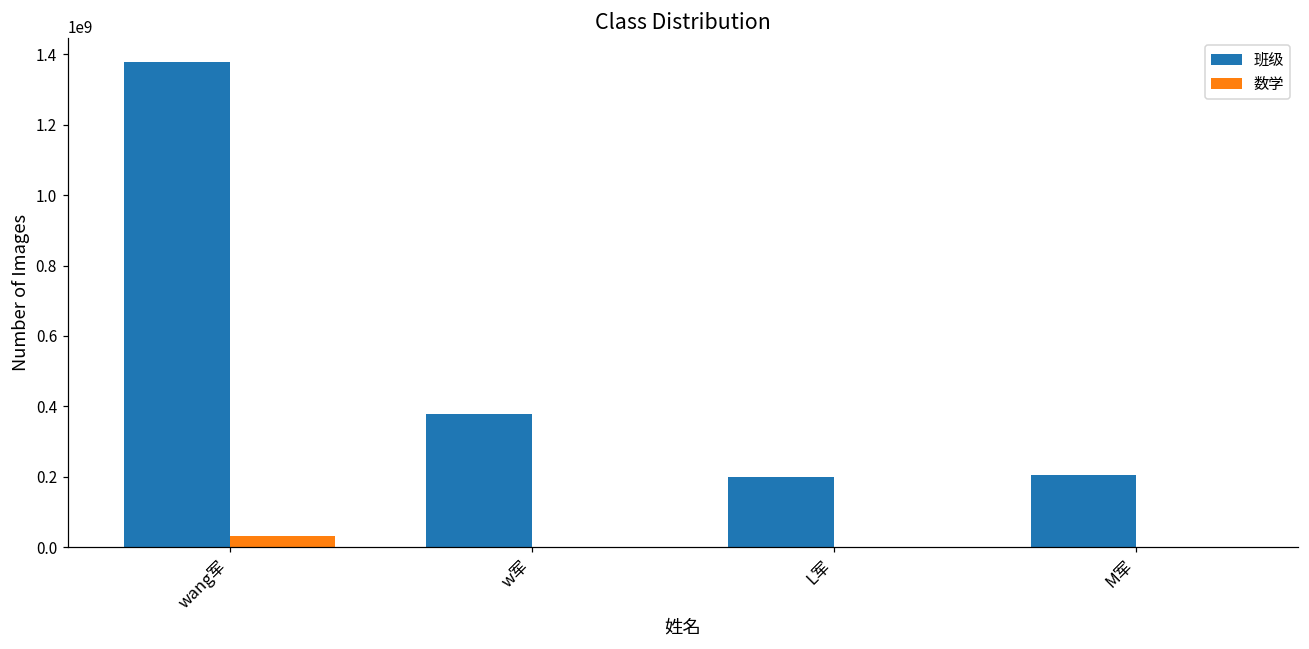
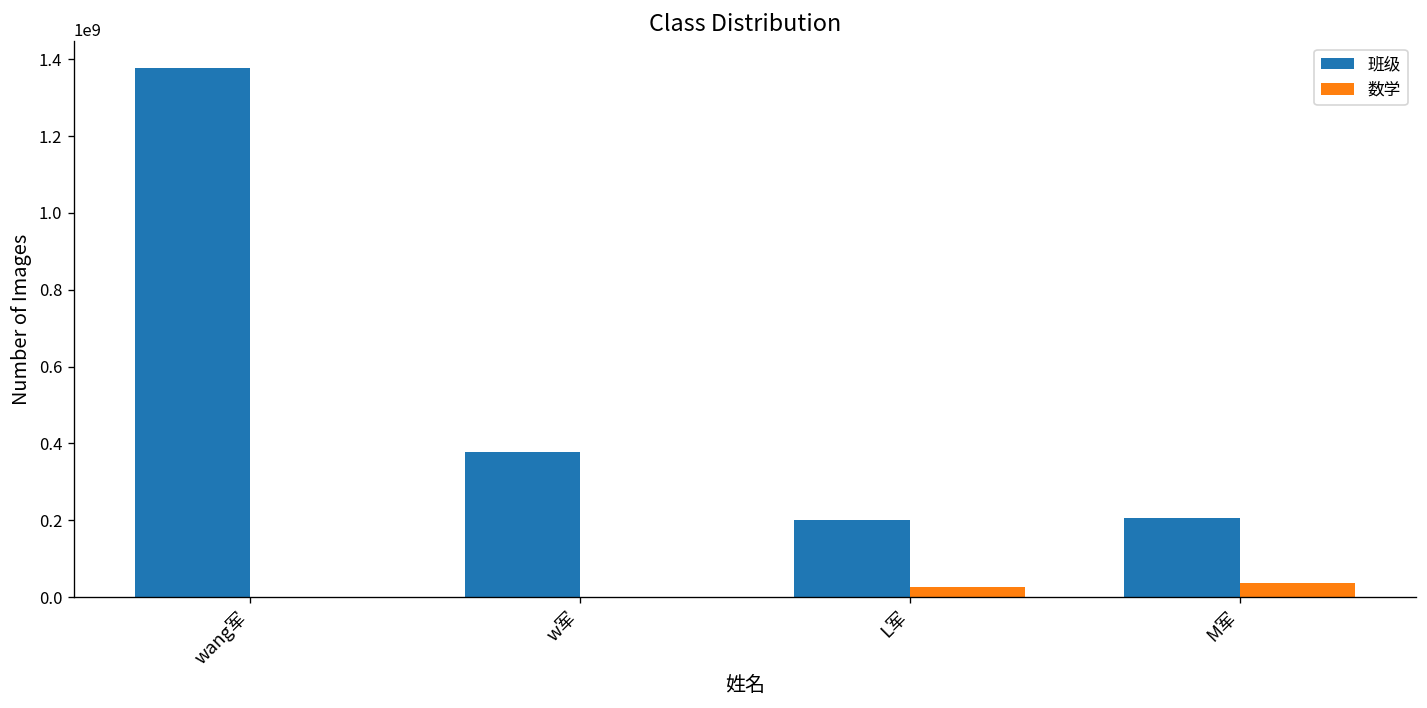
数学, wang军: 30000000 -> 0
数学, L军: 0 -> 30000000
数学, M军: 0 -> 40000000
